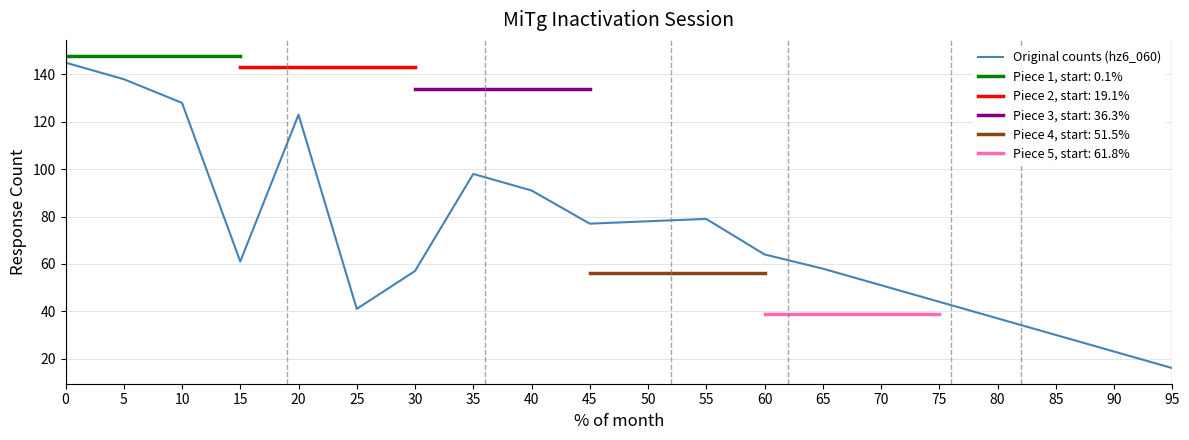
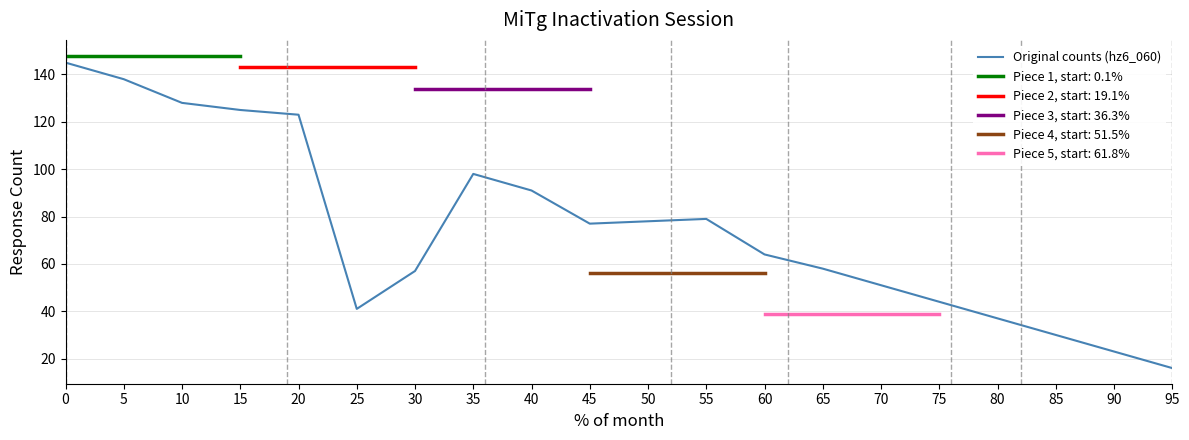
Original counts (hz6_060), 15: 61 -> 125
